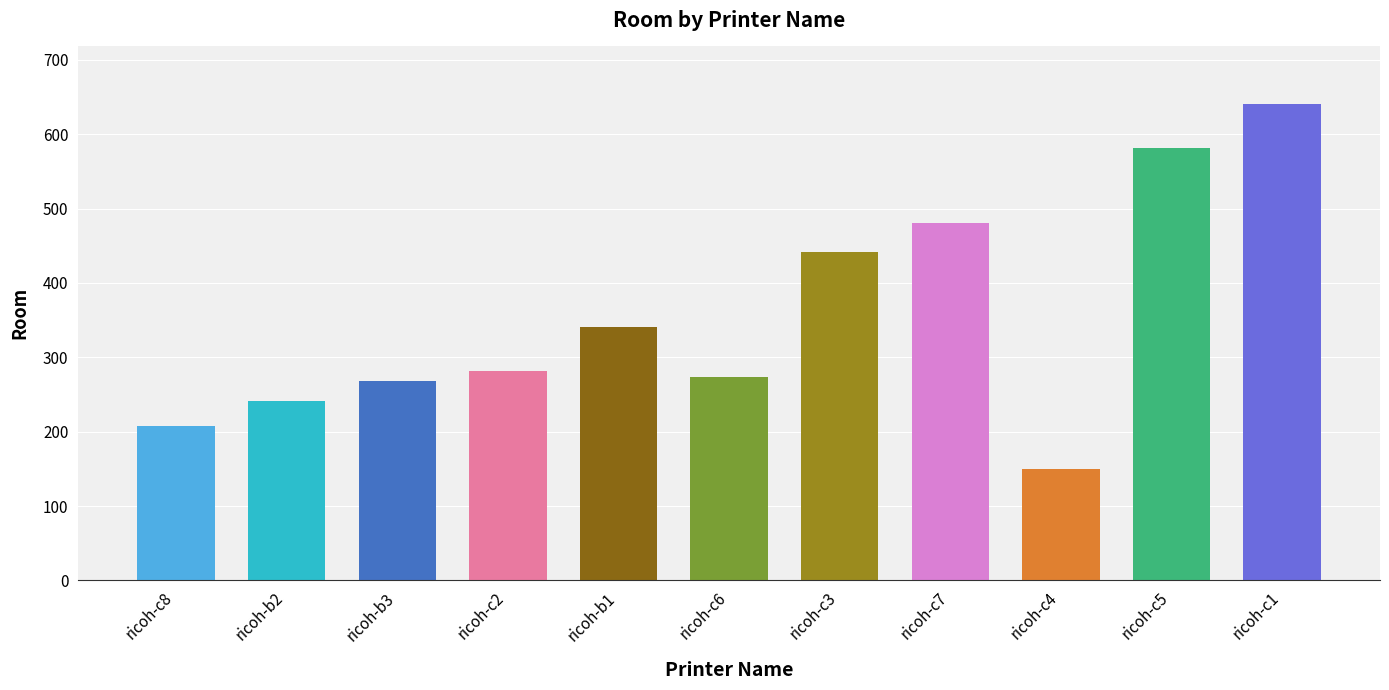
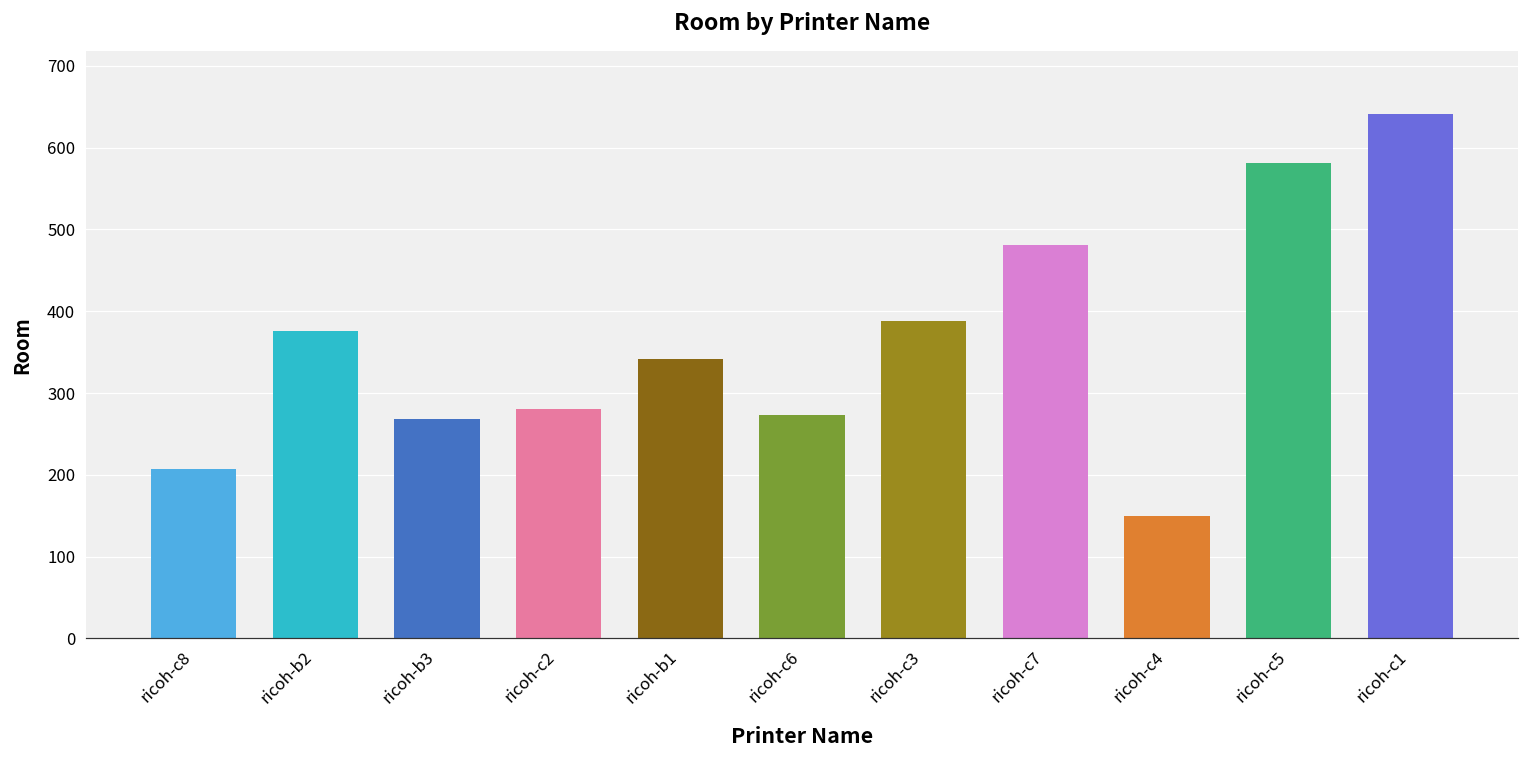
ricoh-b2: 240 -> 380
ricoh-c3: 440 -> 390
